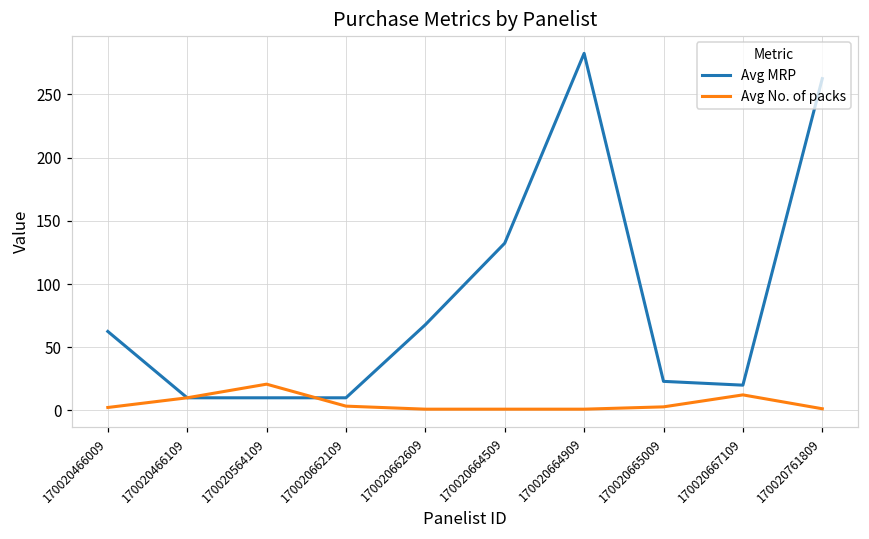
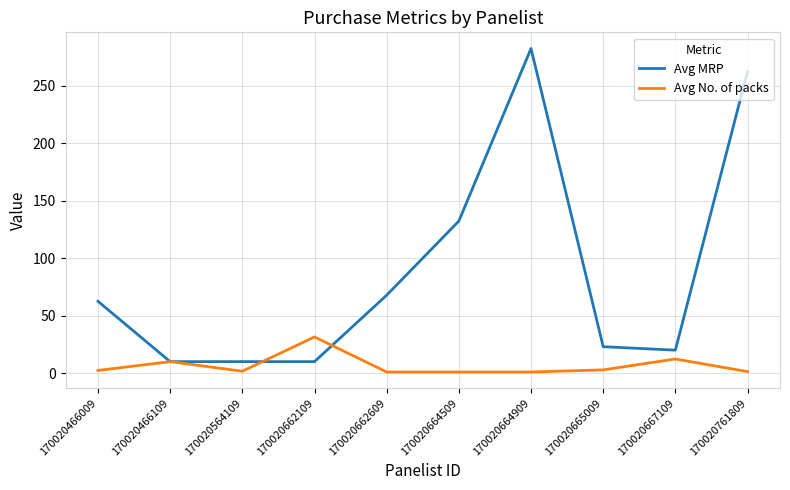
Avg No. of packs, 170020564109: 21 -> 2
Avg No. of packs, 170020662109: 3 -> 32
